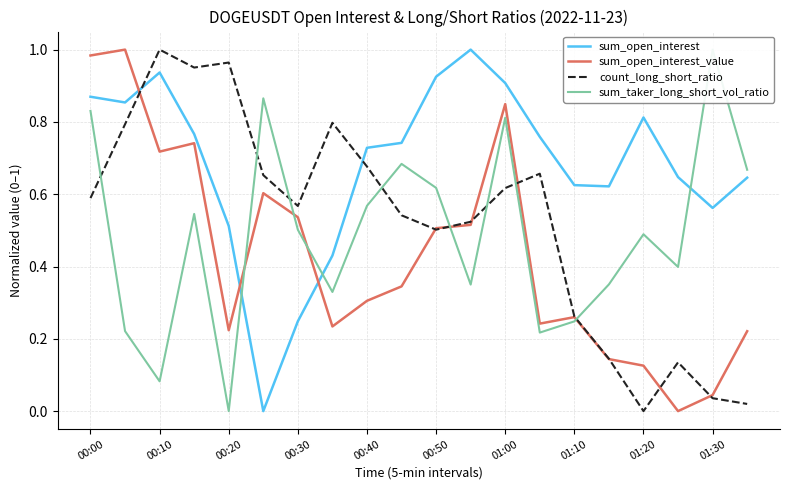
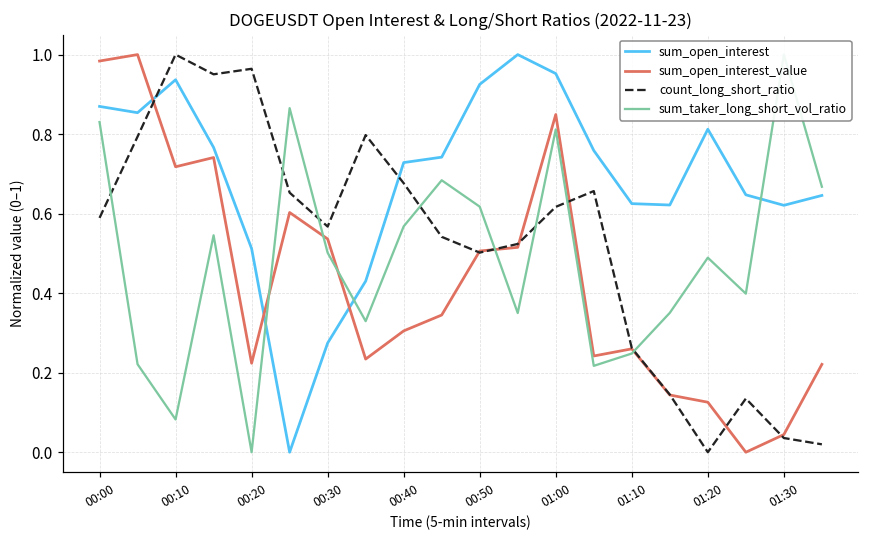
sum_open_interest, 00:30: 0.25 -> 0.27
sum_open_interest, 01:00: 0.91 -> 0.95
sum_open_interest, 01:30: 0.56 -> 0.62
